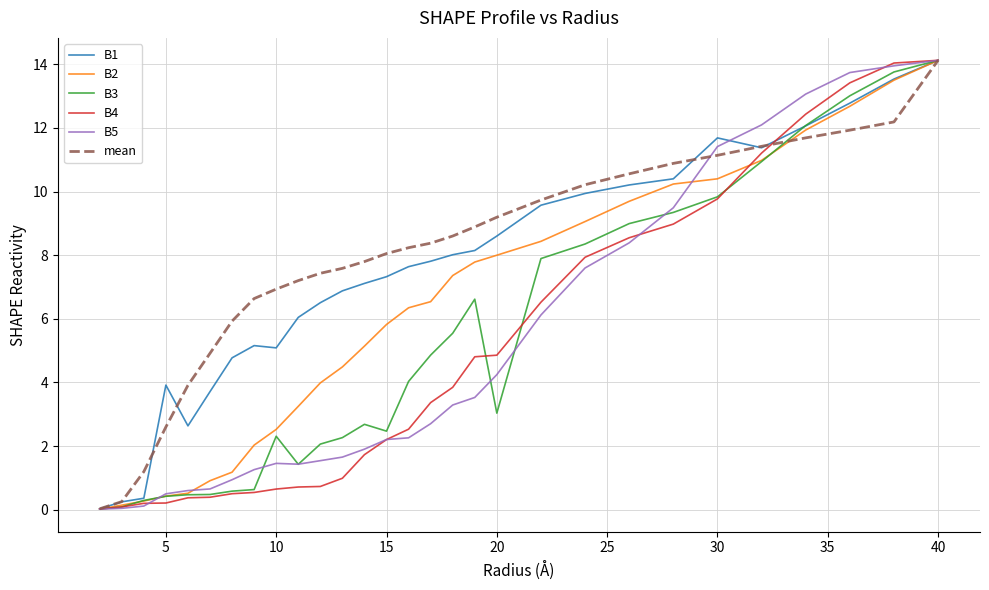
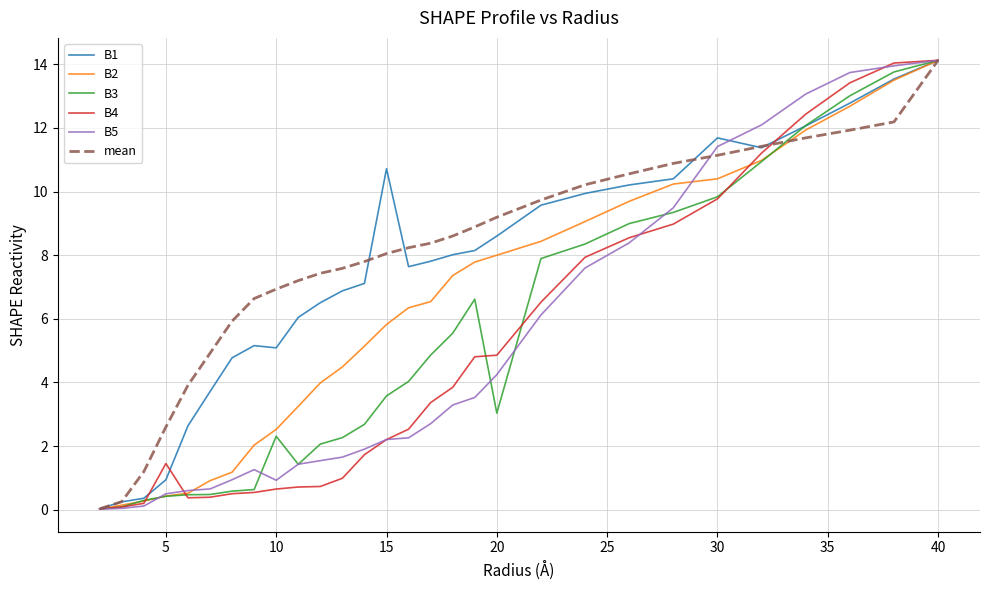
B1, 5: 3.9 -> 0.9
B4, 5: 0.2 -> 1.5
B5, 10: 1.5 -> 0.9
B1, 15: 7.3 -> 10.7
B3, 15: 2.5 -> 3.6
